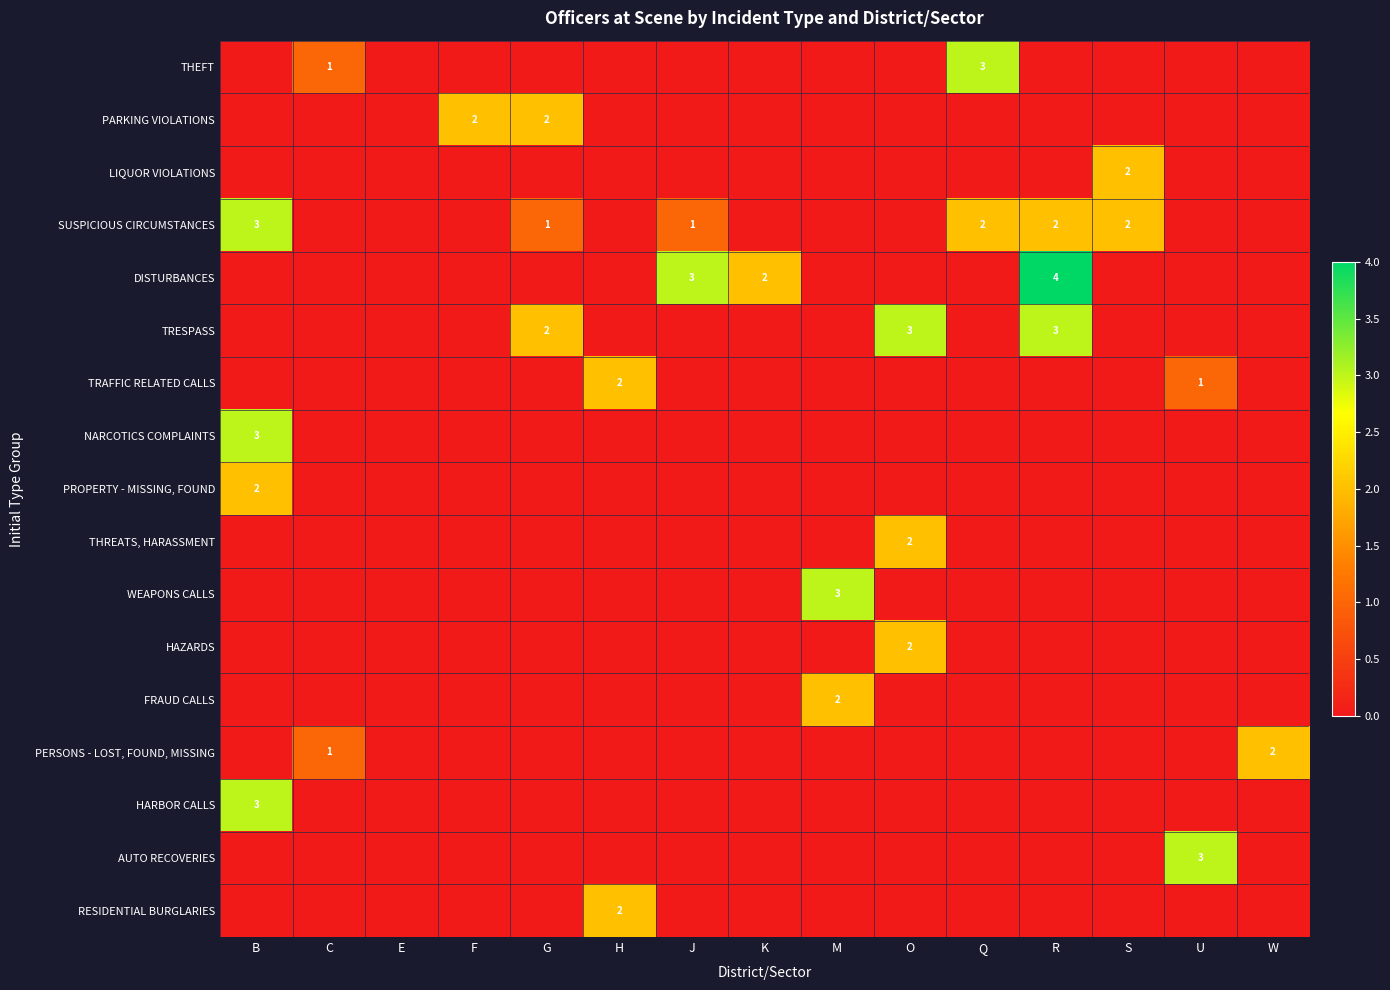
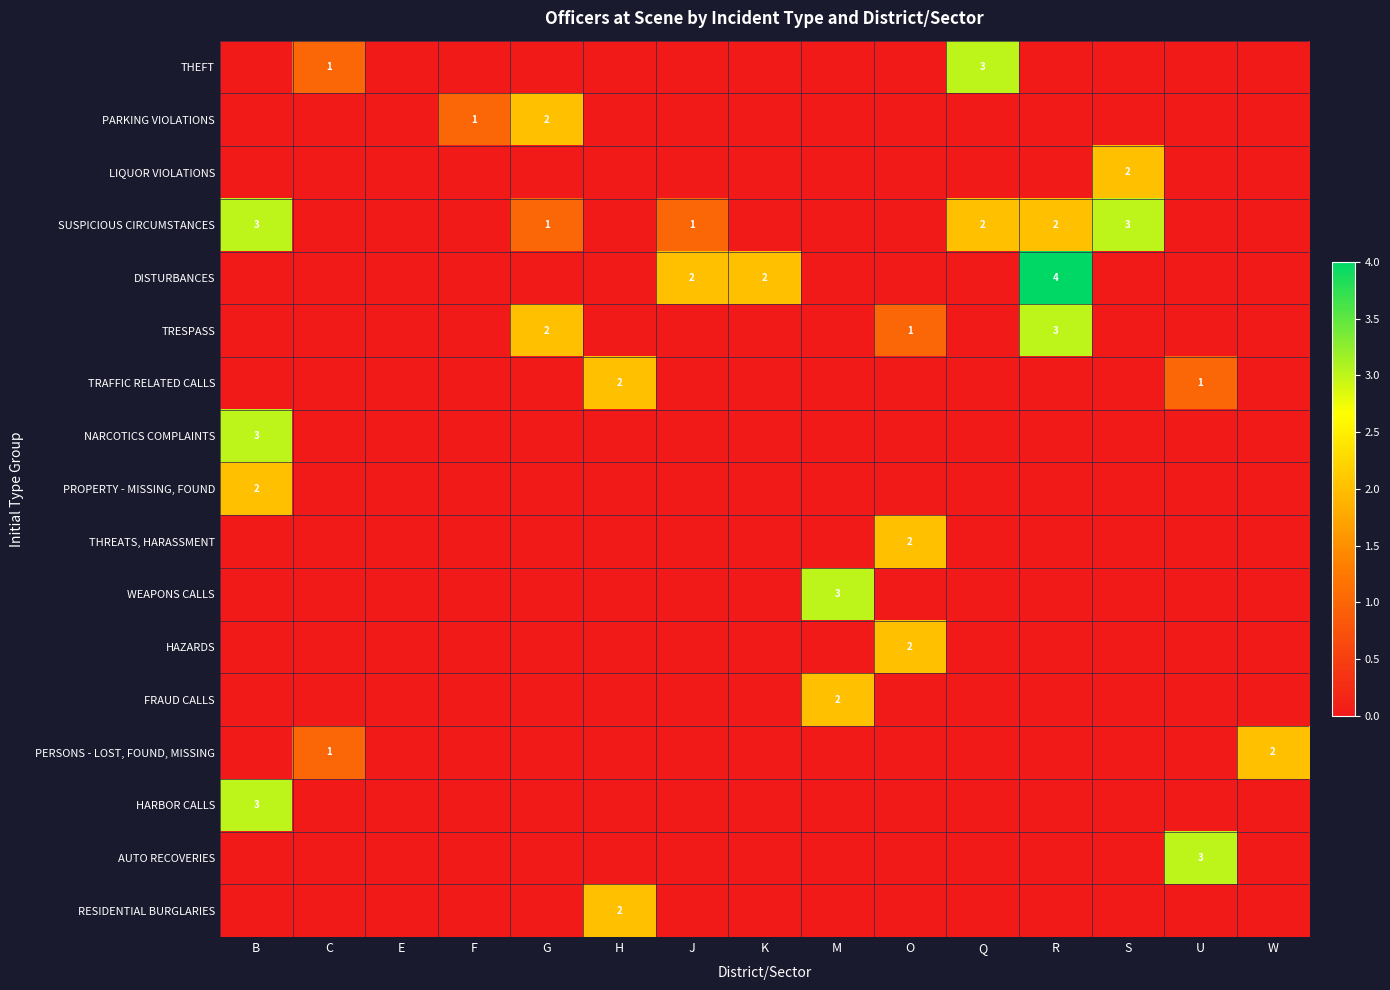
PARKING VIOLATIONS, F: 2 -> 1
SUSPICIOUS CIRCUMSTANCES, S: 2 -> 3
DISTURBANCES, J: 3 -> 2
TRESPASS, O: 3 -> 1
